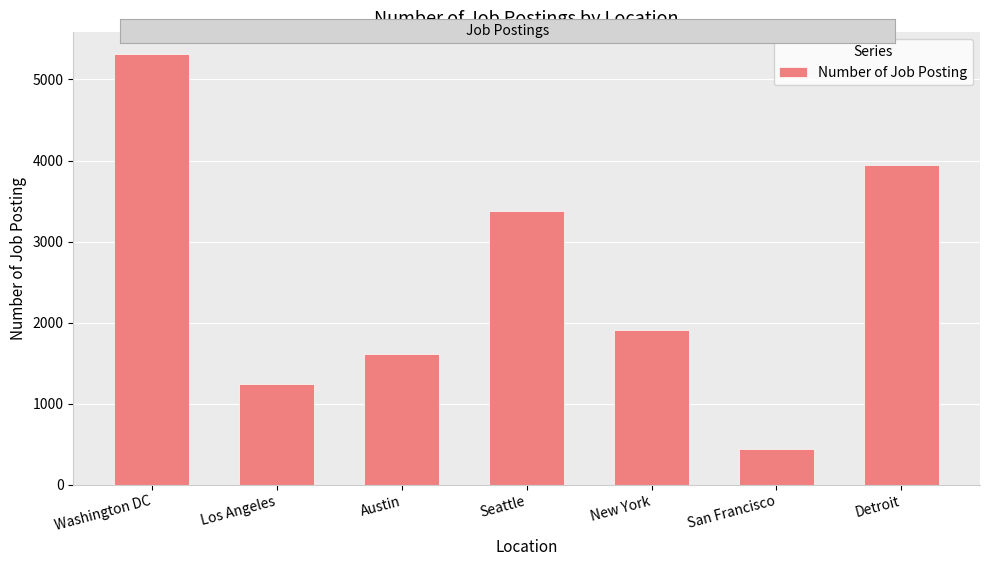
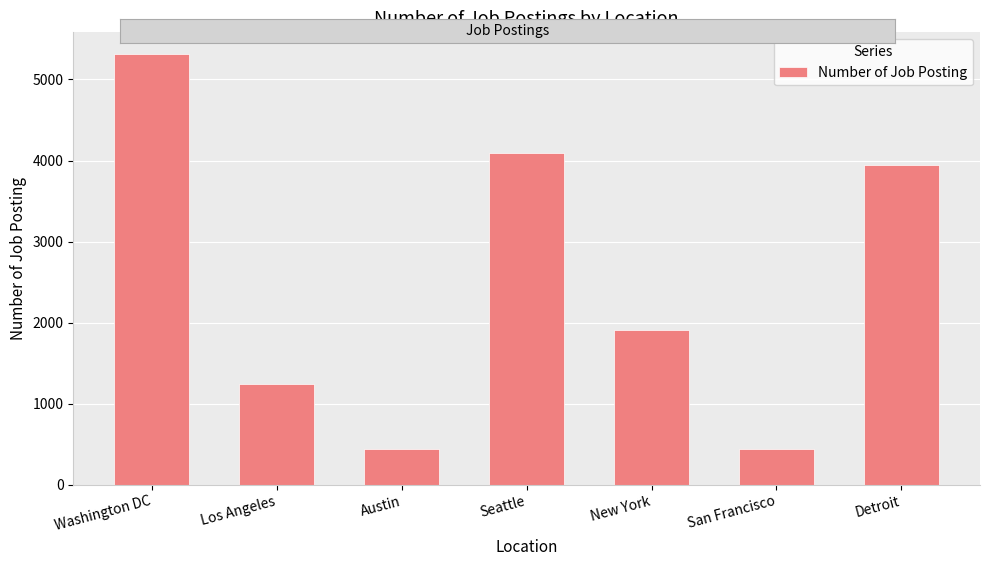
Austin: 1600 -> 400
Seattle: 3400 -> 4100
